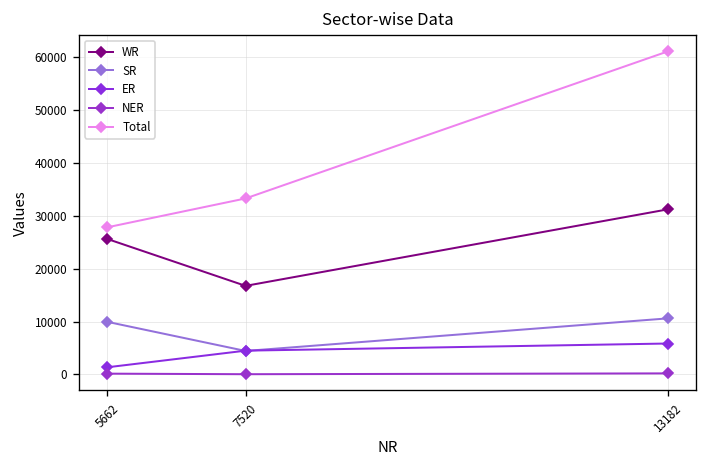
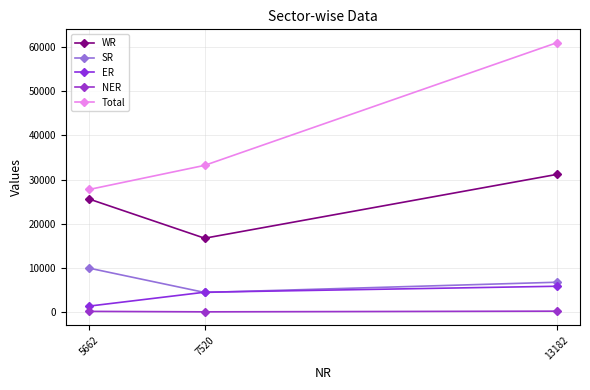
SR, 13182: 11000 -> 7000
